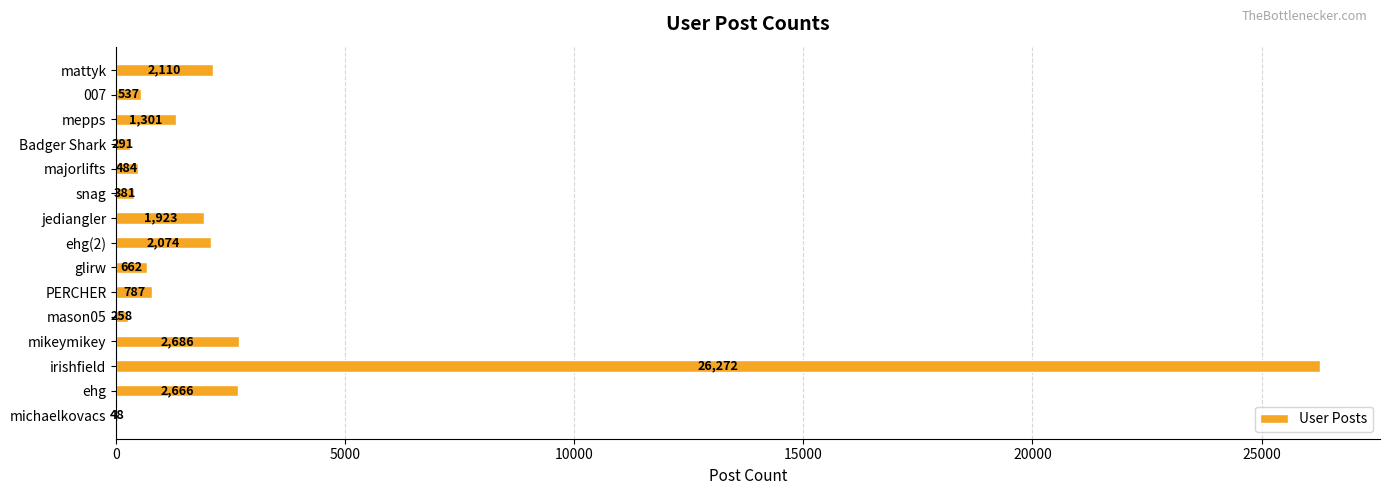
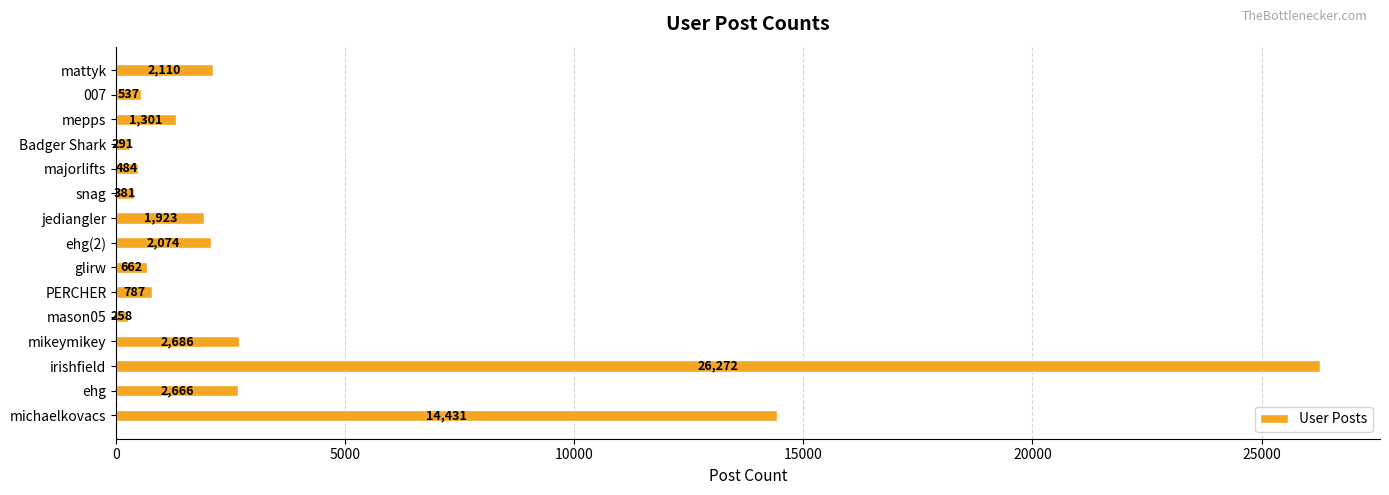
michaelkovacs: 48 -> 14,431
